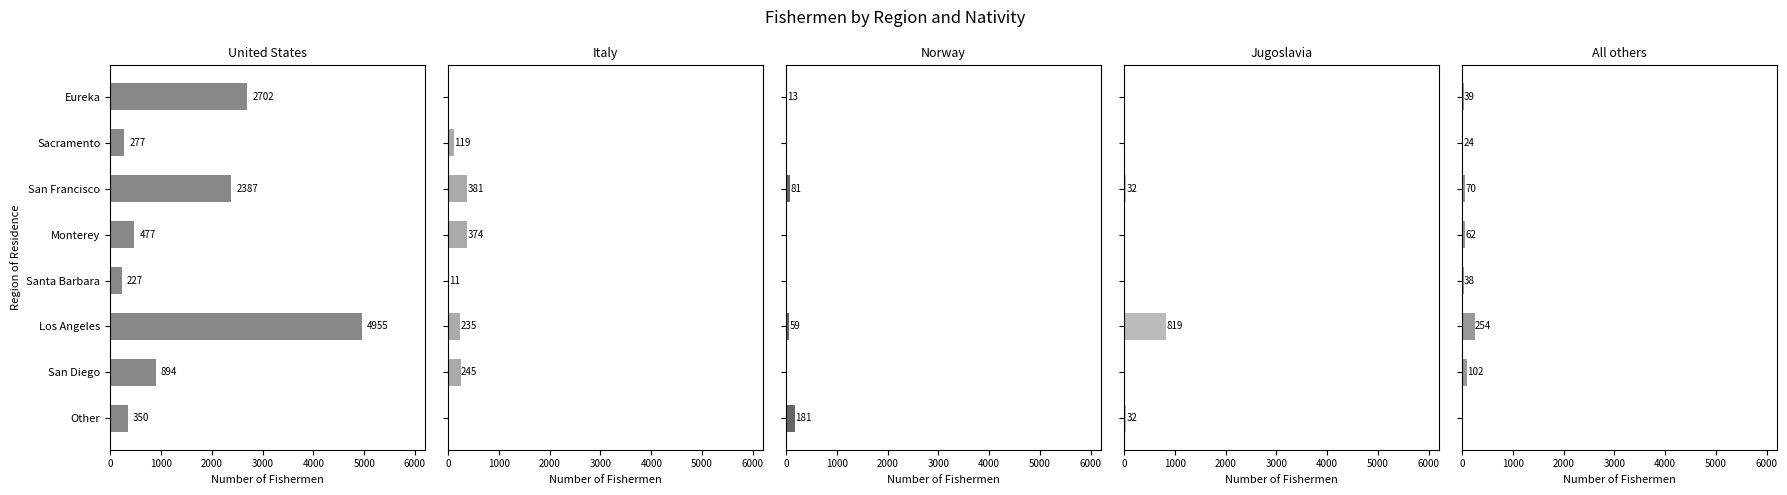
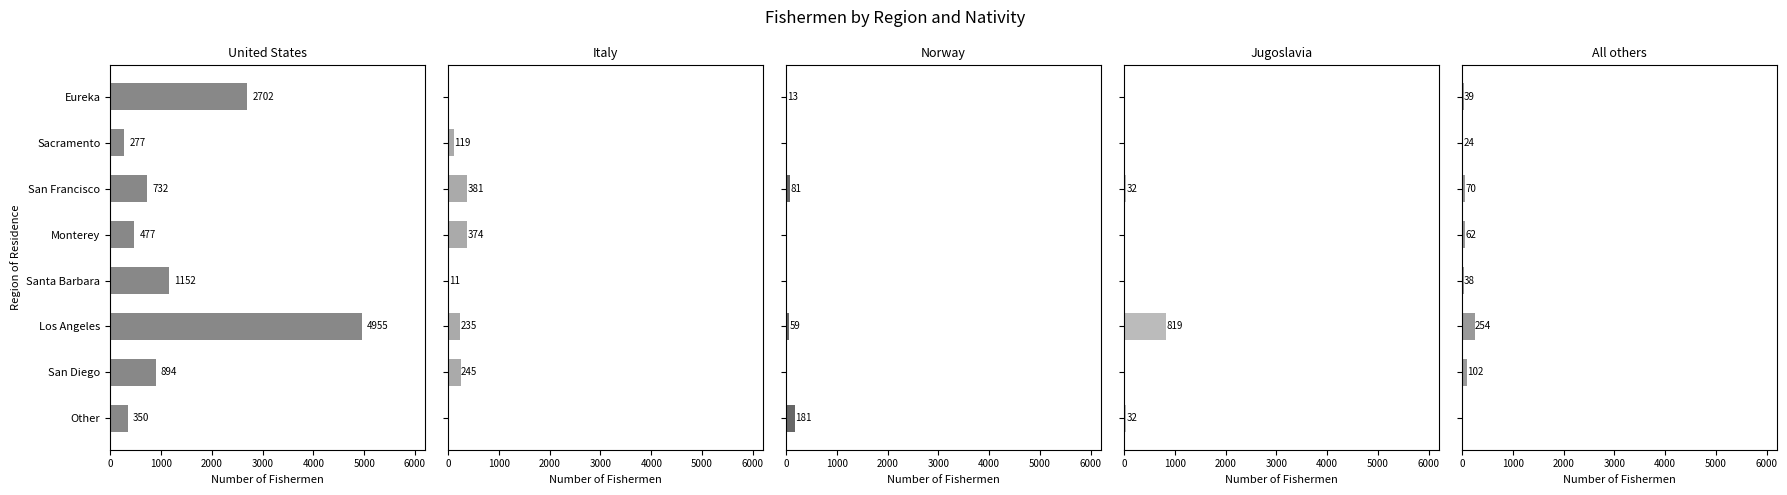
United States, San Francisco: 2387 -> 732
United States, Santa Barbara: 227 -> 1152
